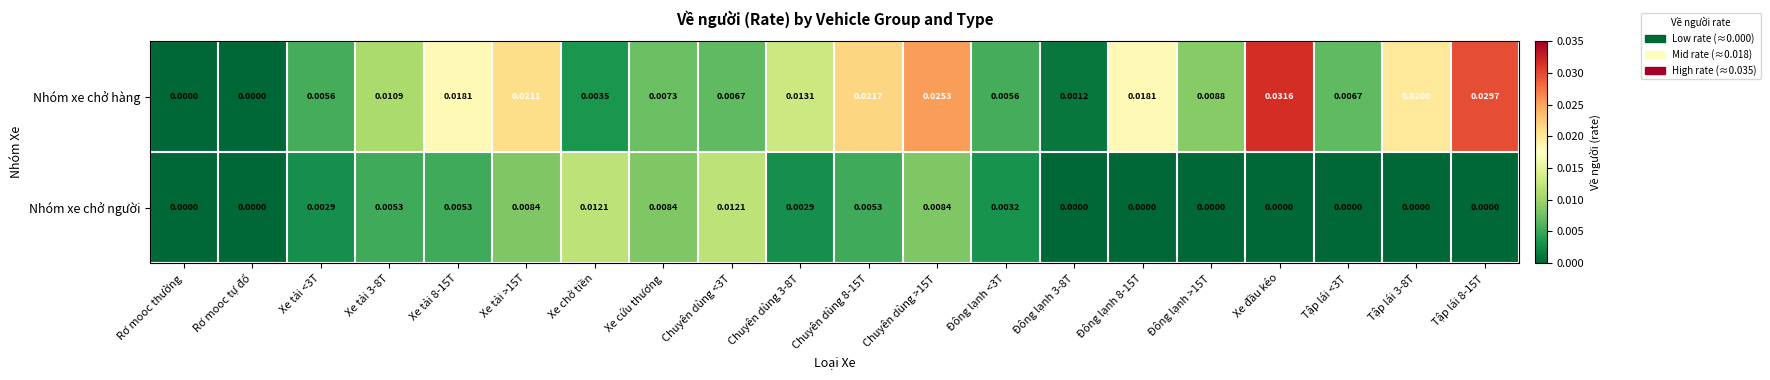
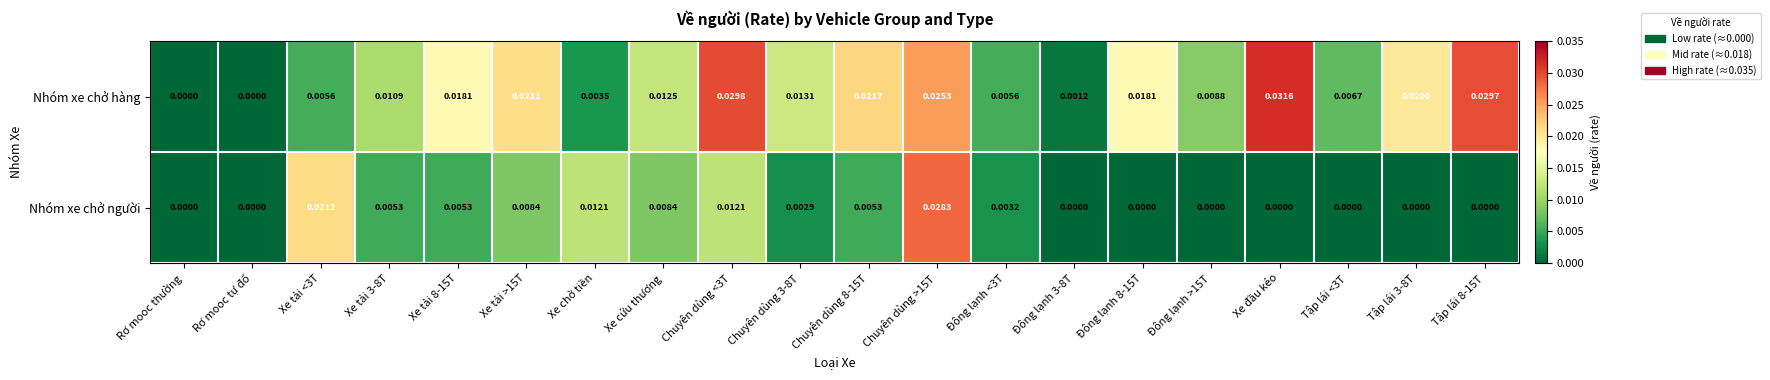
Nhóm xe chở hàng, Xe cứu thương: 0.0073 -> 0.0125
Nhóm xe chở hàng, Chuyên dùng <3T: 0.0067 -> 0.0298
Nhóm xe chở người, Xe tải <3T: 0.0029 -> 0.0212
Nhóm xe chở người, Chuyên dùng >15T: 0.0084 -> 0.0283
